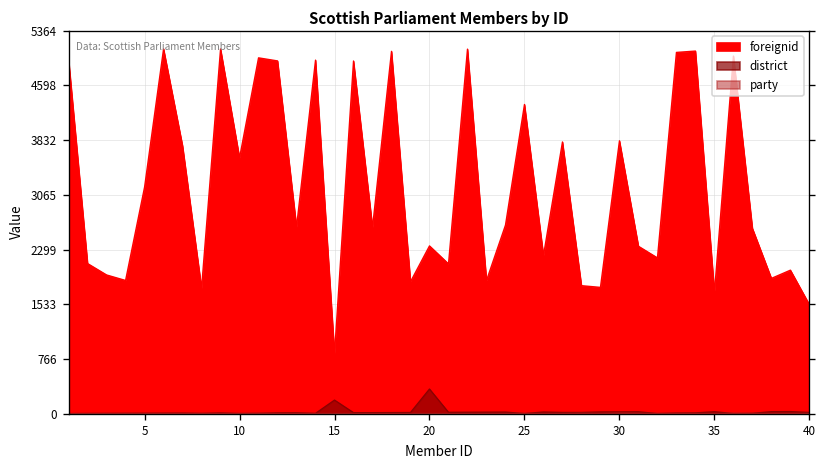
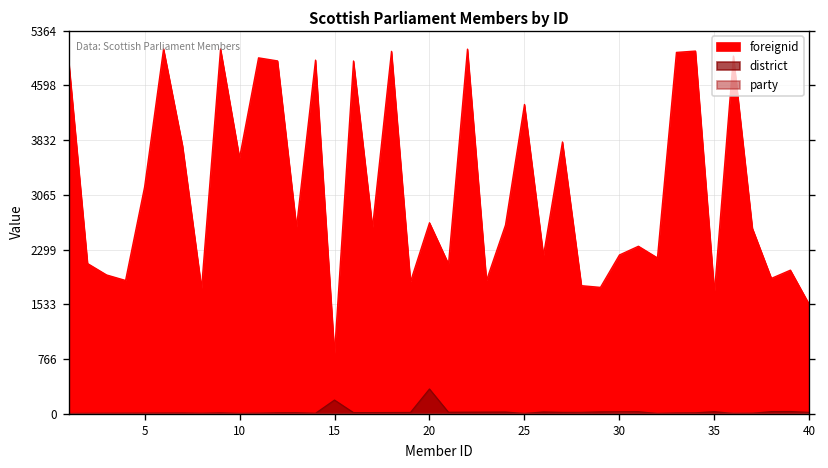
foreignid, 20: 2400 -> 2700
foreignid, 30: 3800 -> 2200
